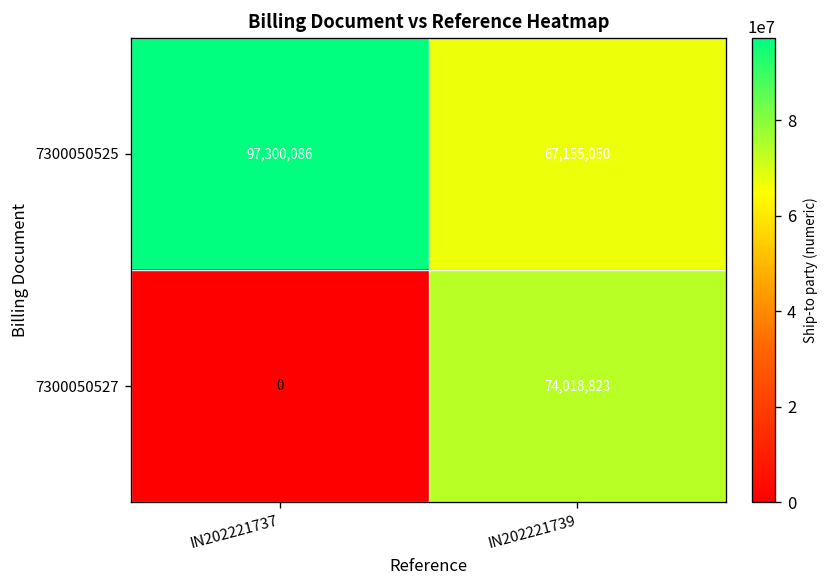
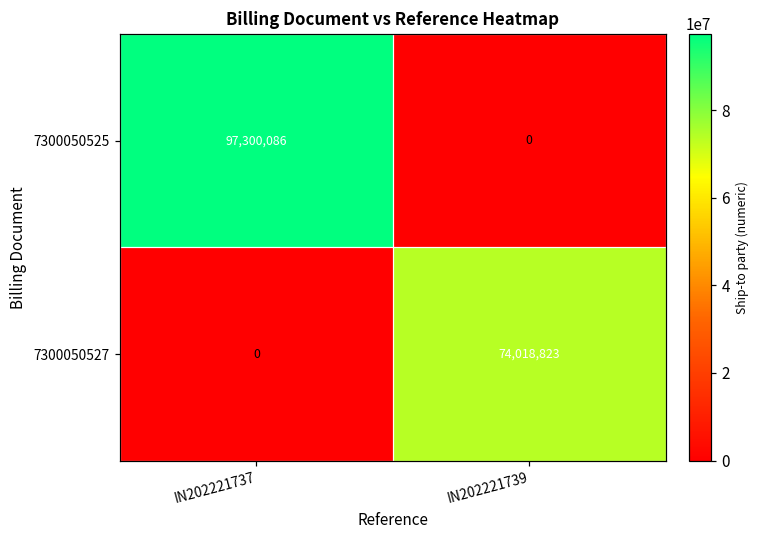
7300050525, IN202221739: 67,155,050 -> 0
